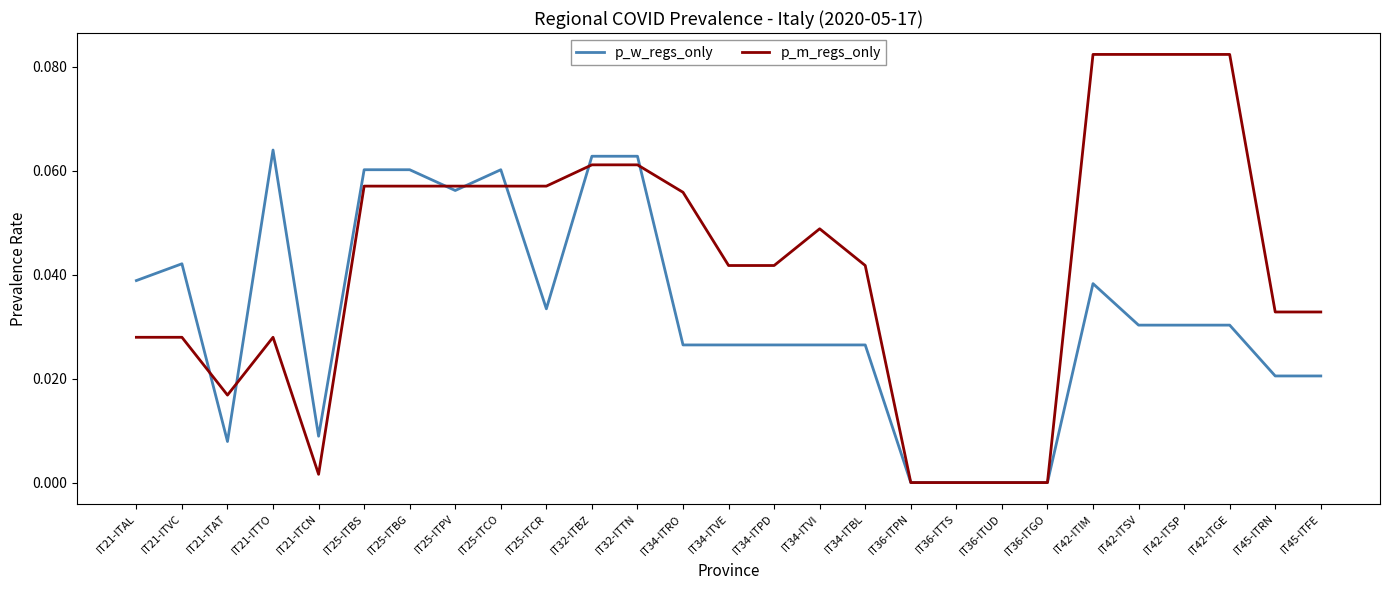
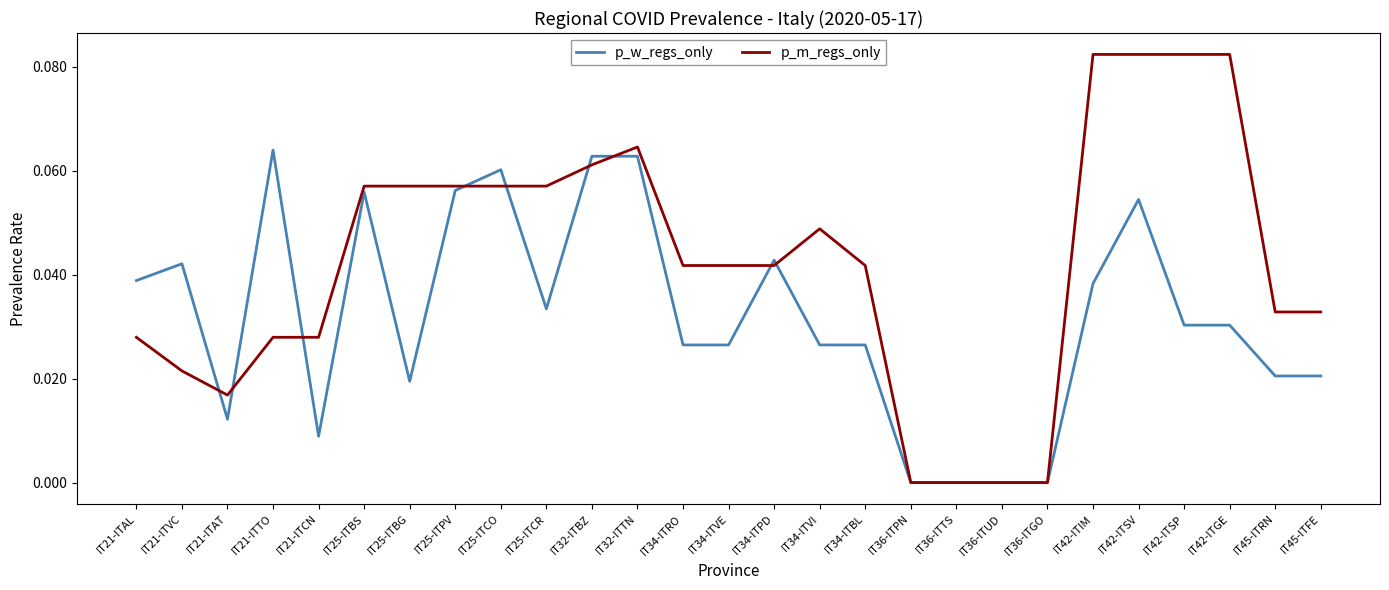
p_m_regs_only, IT21-ITVC: 0.028 -> 0.021
p_w_regs_only, IT21-ITAT: 0.008 -> 0.012
p_m_regs_only, IT21-ITCN: 0.002 -> 0.028
p_w_regs_only, IT25-ITBS: 0.060 -> 0.056
p_w_regs_only, IT25-ITBG: 0.060 -> 0.019
p_m_regs_only, IT32-ITTN: 0.061 -> 0.065
p_m_regs_only, IT34-ITRO: 0.056 -> 0.042
p_w_regs_only, IT34-ITPD: 0.026 -> 0.043
p_w_regs_only, IT42-ITSV: 0.030 -> 0.054
